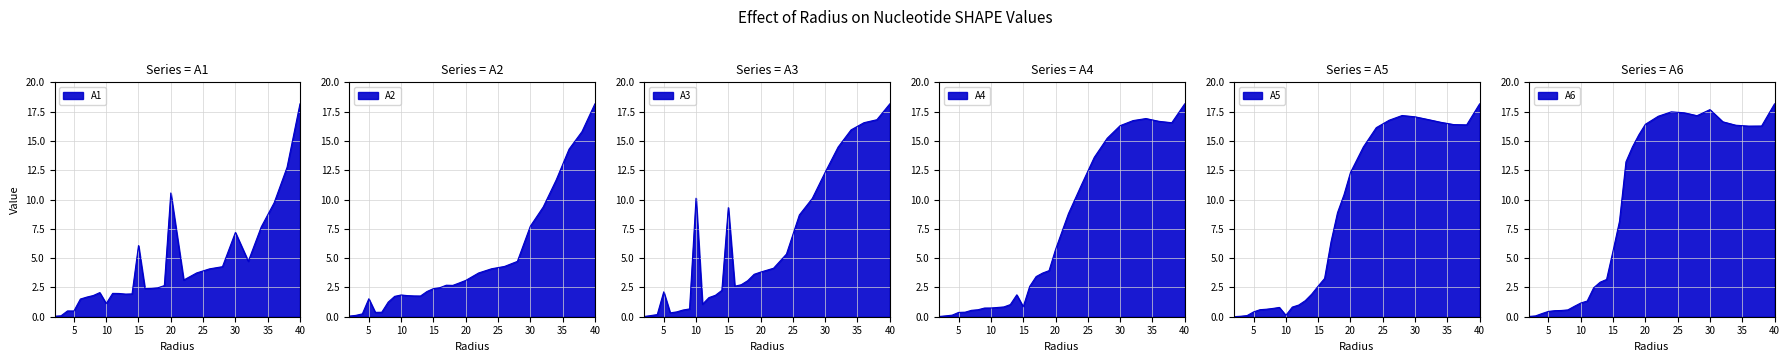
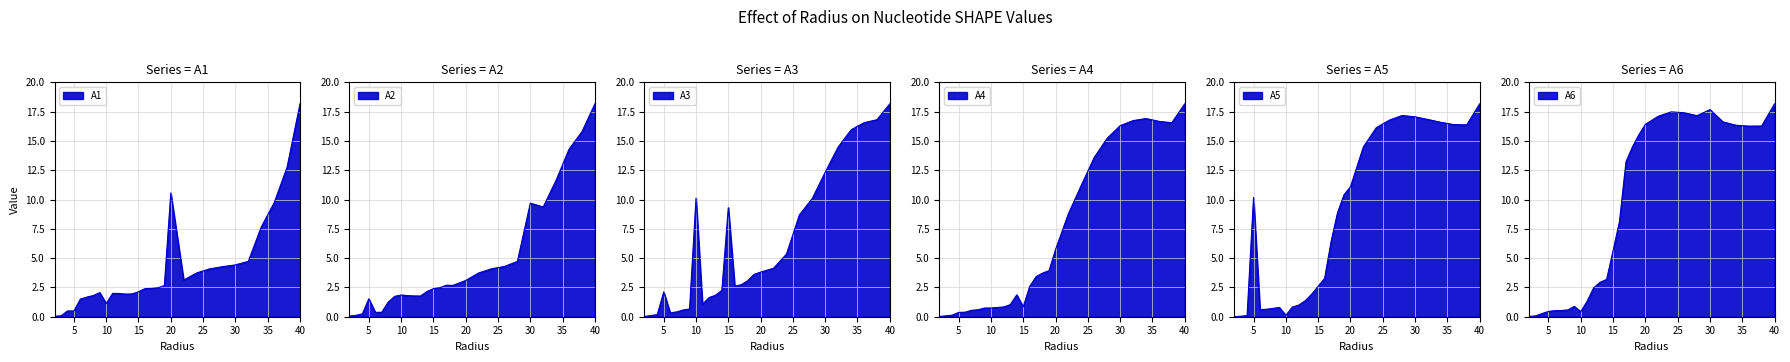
Series = A1, 15: 6.1 -> 2.1
Series = A1, 30: 7.2 -> 4.4
Series = A2, 30: 7.7 -> 9.7
Series = A5, 5: 0.4 -> 10.2
Series = A5, 20: 12.3 -> 11.1
Series = A6, 10: 1.2 -> 0.4
